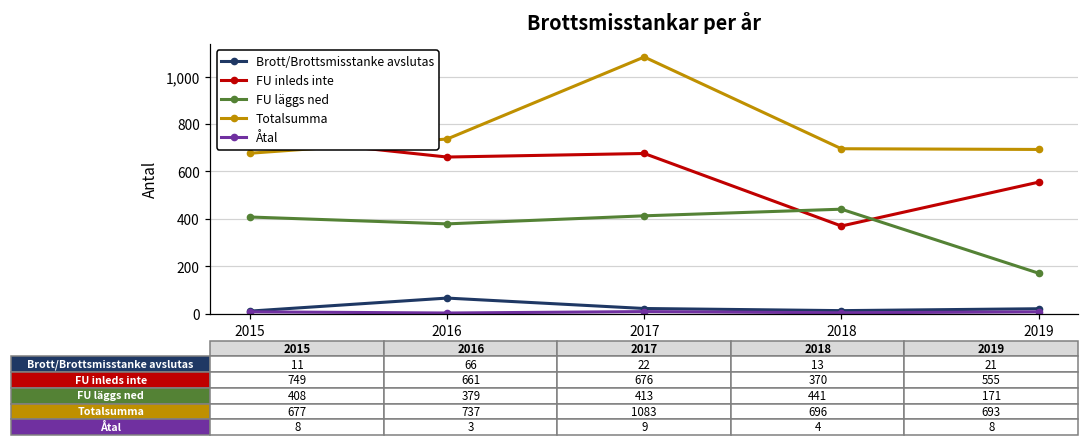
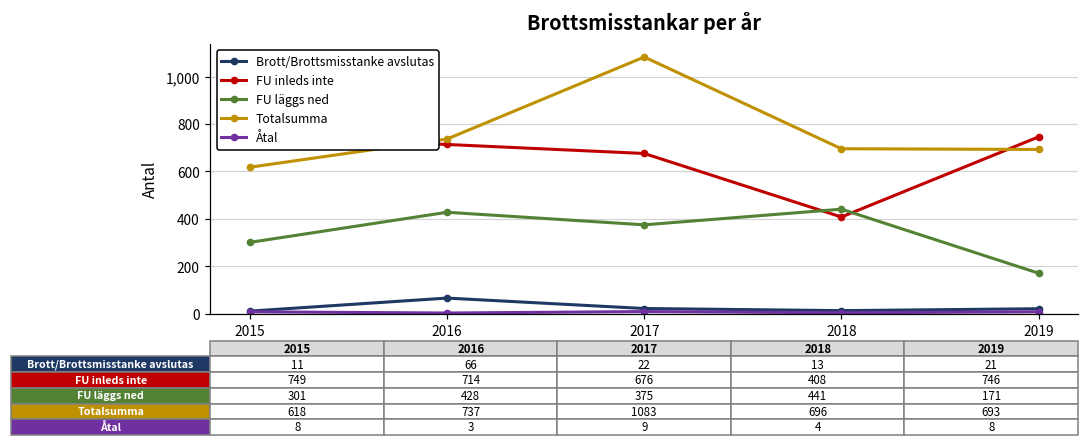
FU läggs ned, 2015: 408 -> 301
Totalsumma, 2015: 677 -> 618
FU inleds inte, 2016: 661 -> 714
FU läggs ned, 2016: 379 -> 428
FU läggs ned, 2017: 413 -> 375
FU inleds inte, 2018: 370 -> 408
FU inleds inte, 2019: 555 -> 746
